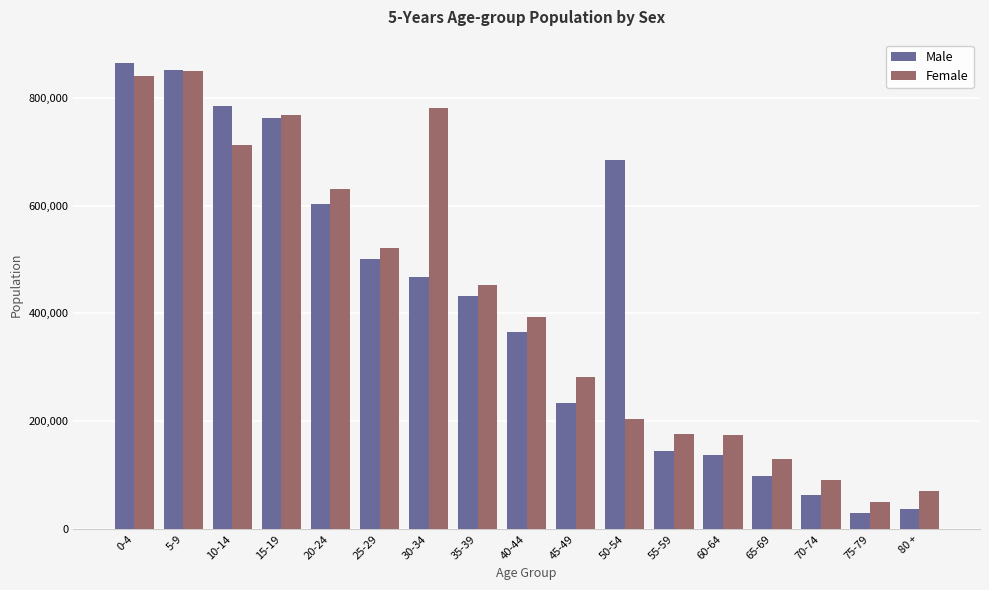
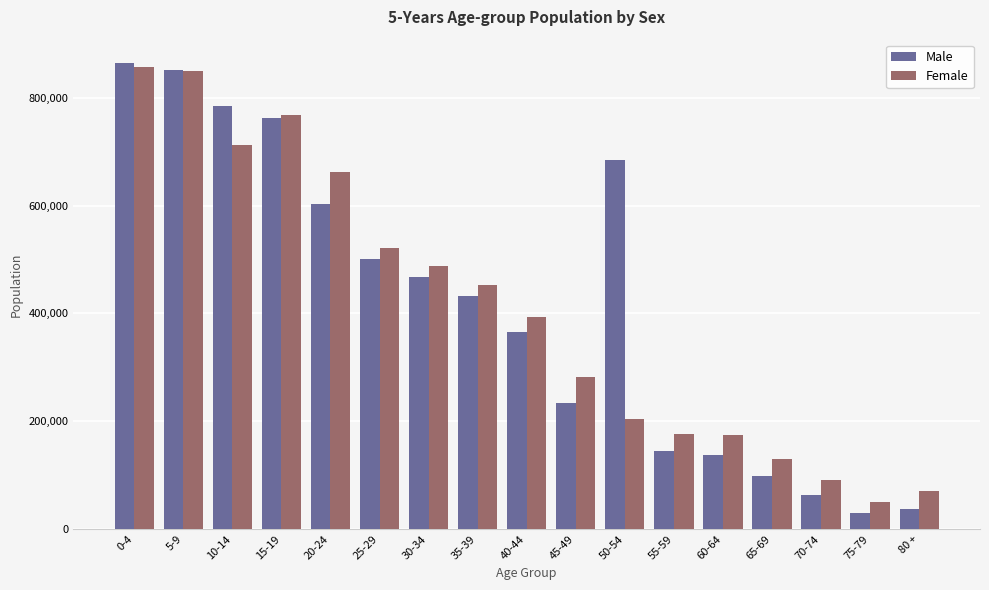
Female, 0-4: 840,000 -> 860,000
Female, 20-24: 630,000 -> 660,000
Female, 30-34: 780,000 -> 490,000
